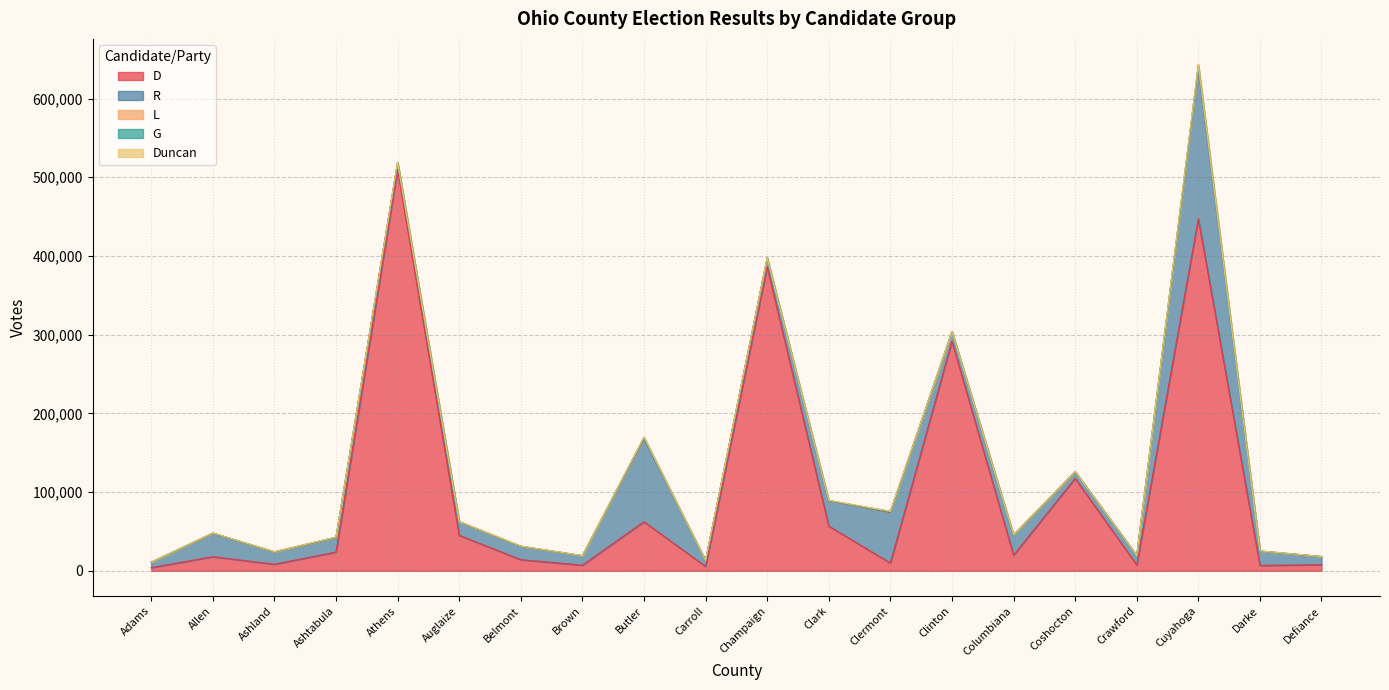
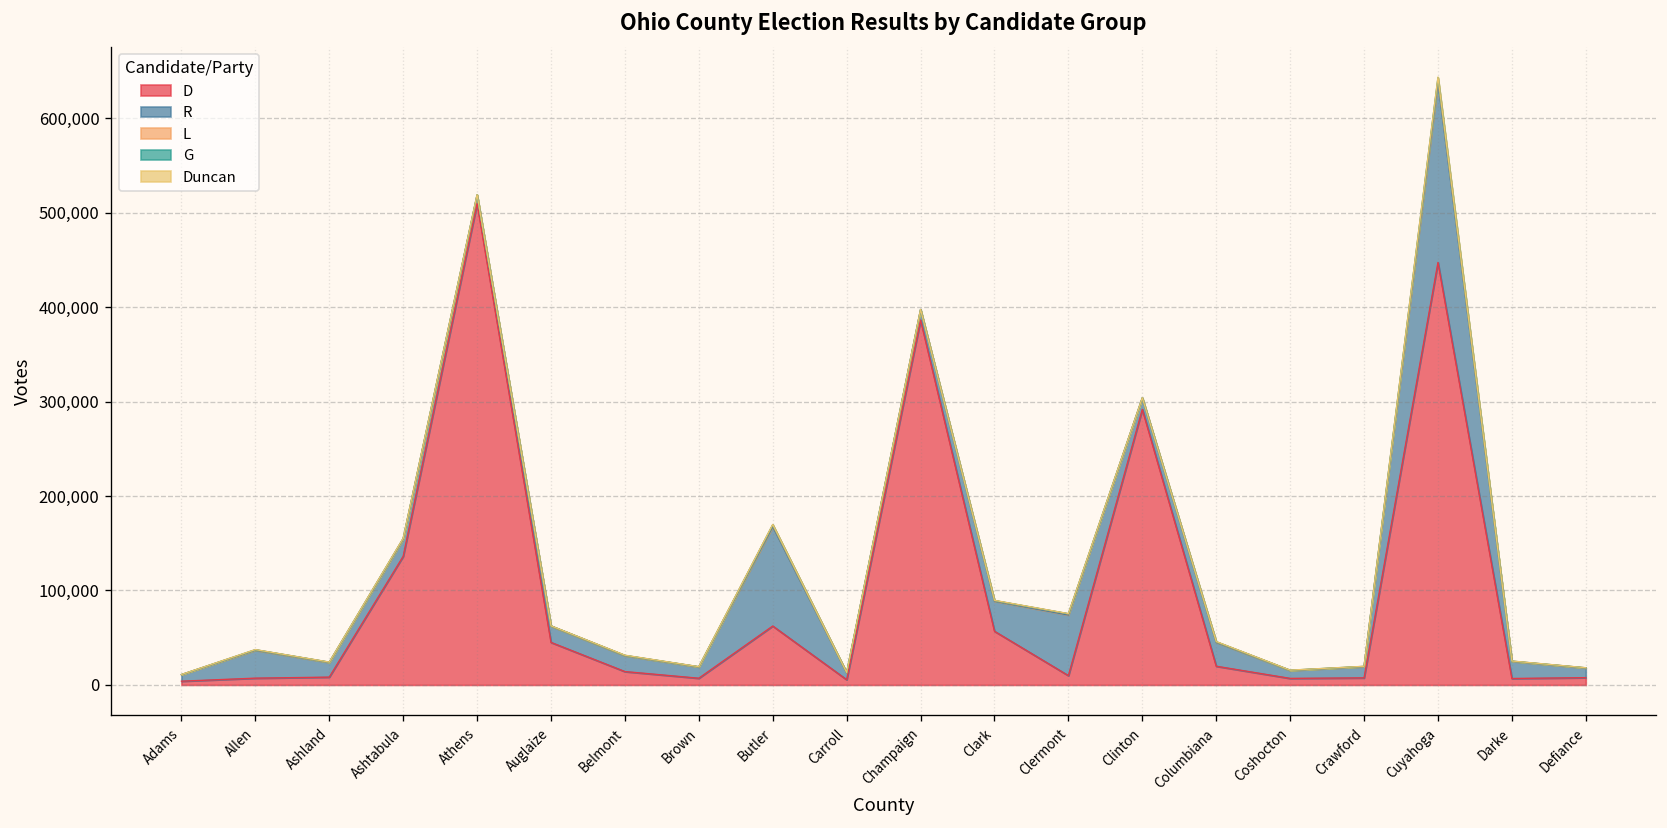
D, Allen: 20,000 -> 10,000
D, Ashtabula: 20,000 -> 140,000
D, Coshocton: 120,000 -> 10,000
